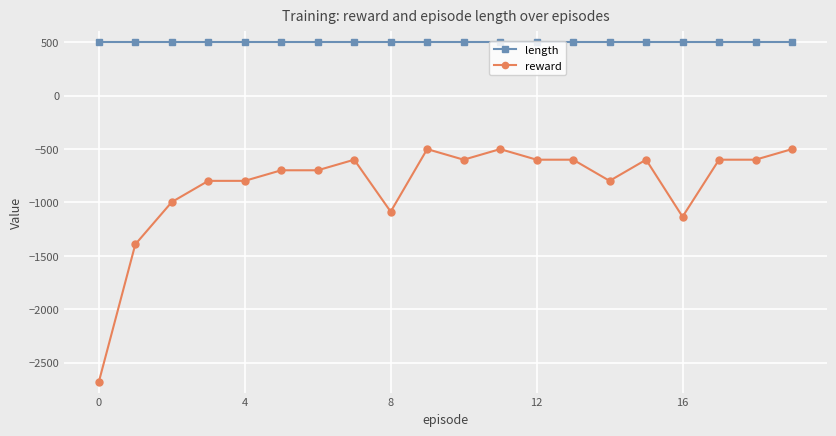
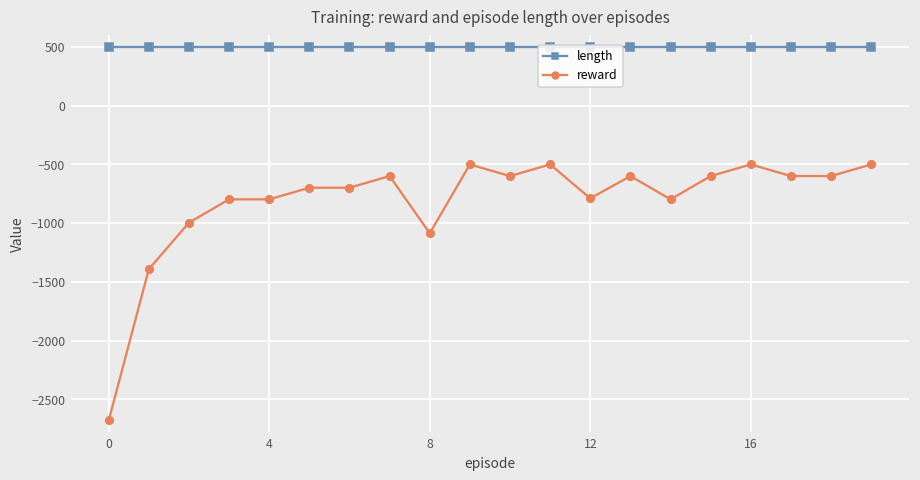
reward, 12: -600 -> -790
reward, 16: -1130 -> -500
